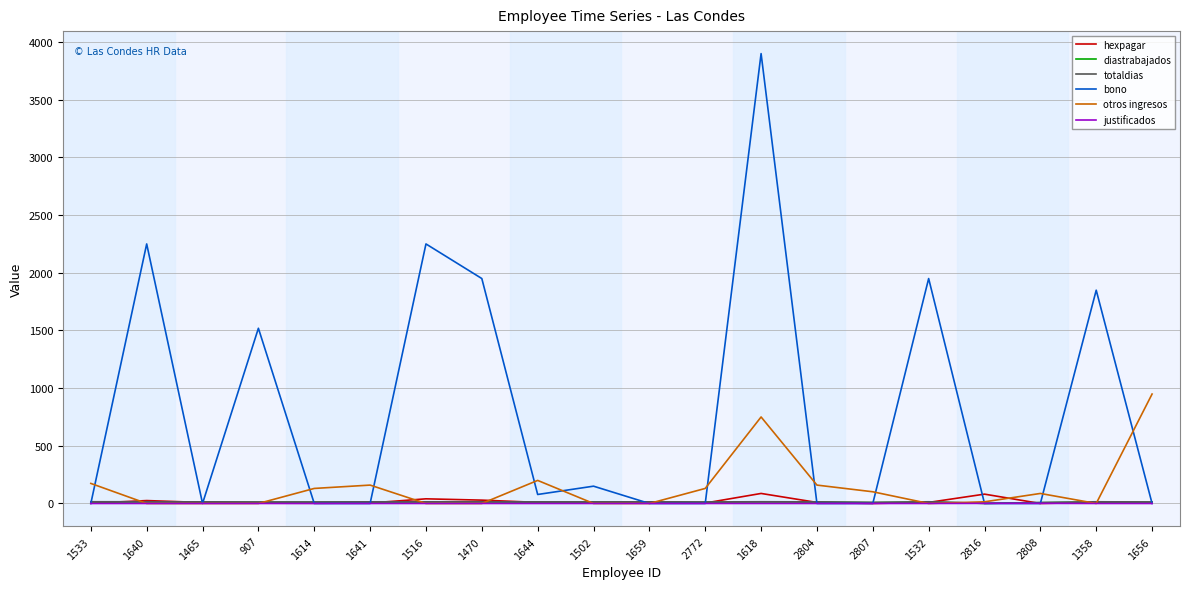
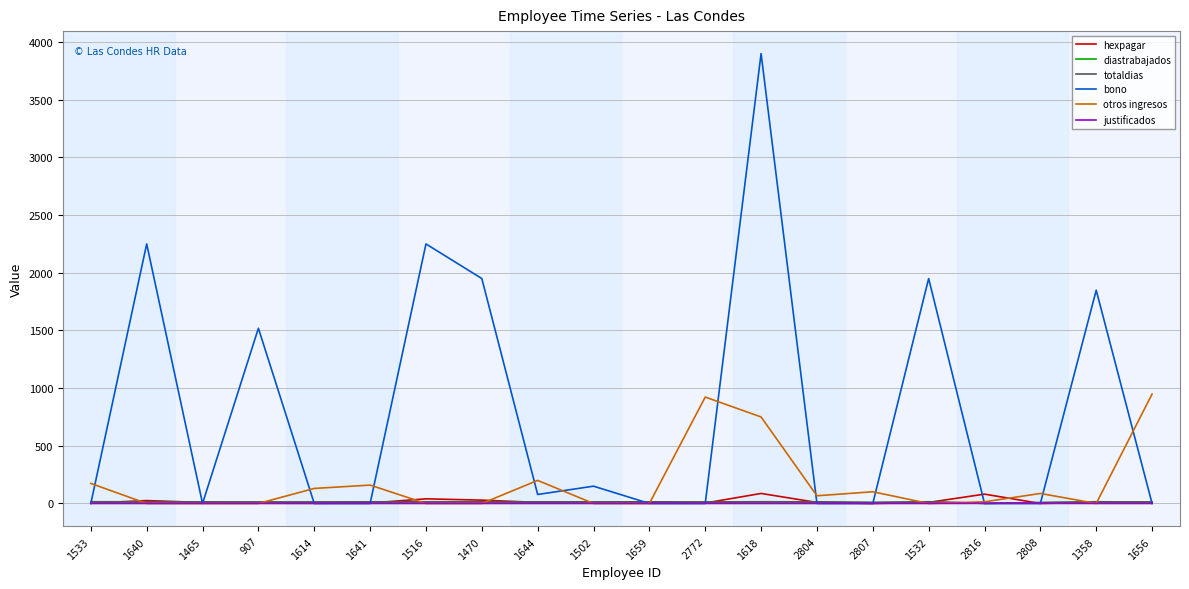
otros ingresos, 2772: 130 -> 920
otros ingresos, 2804: 160 -> 70
